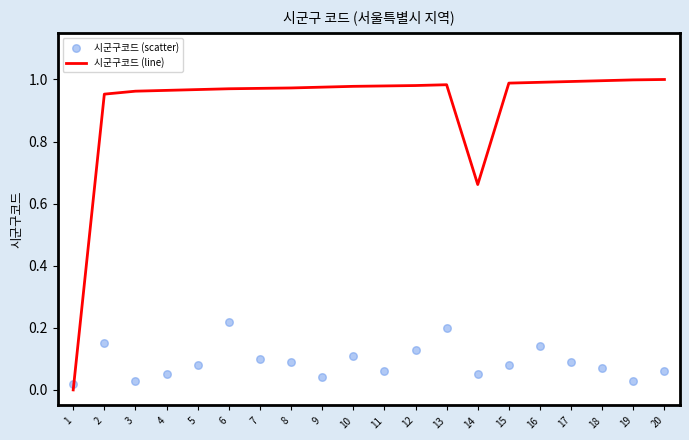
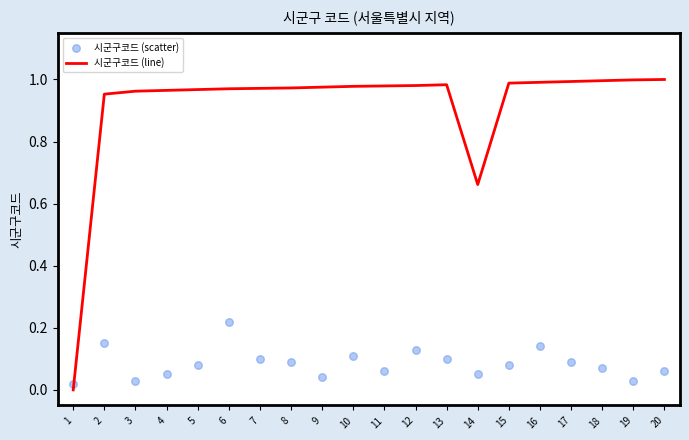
시군구코드 (scatter), 13: 0.2 -> 0.1
